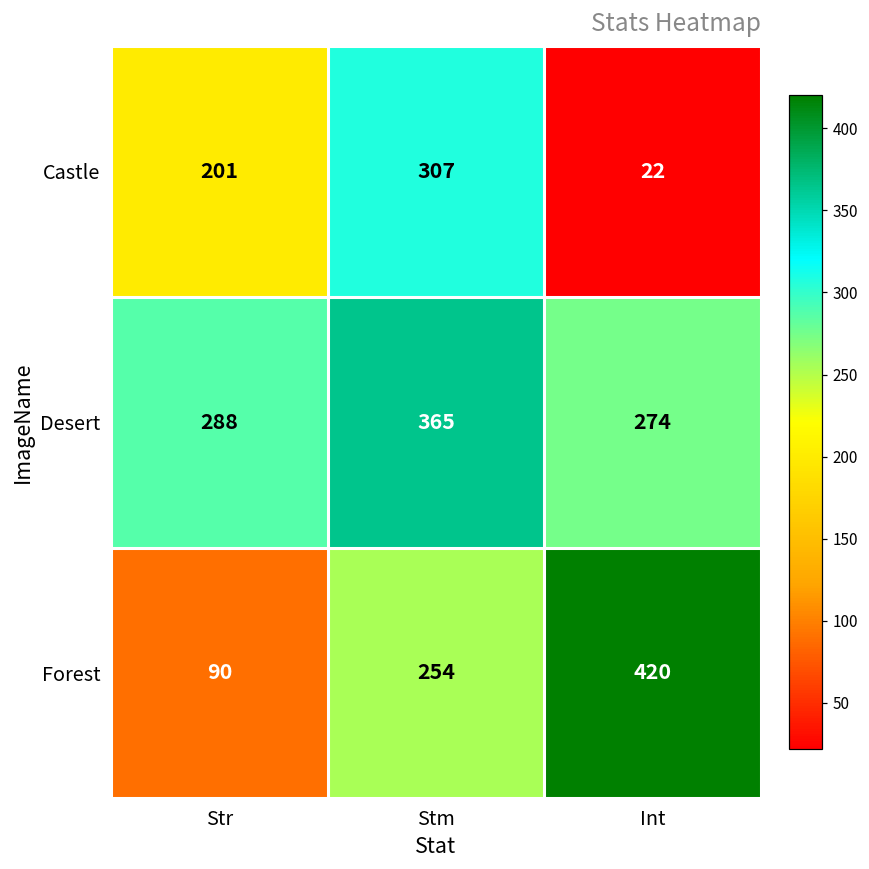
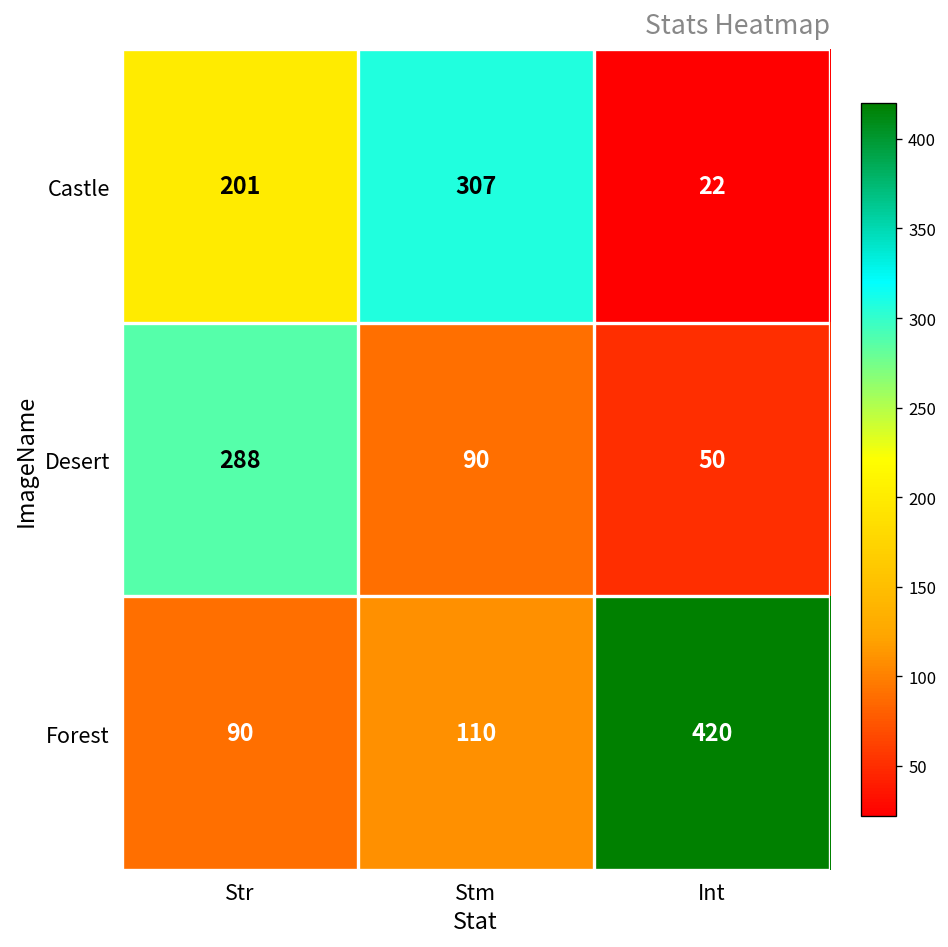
Desert, Stm: 365 -> 90
Desert, Int: 274 -> 50
Forest, Stm: 254 -> 110
